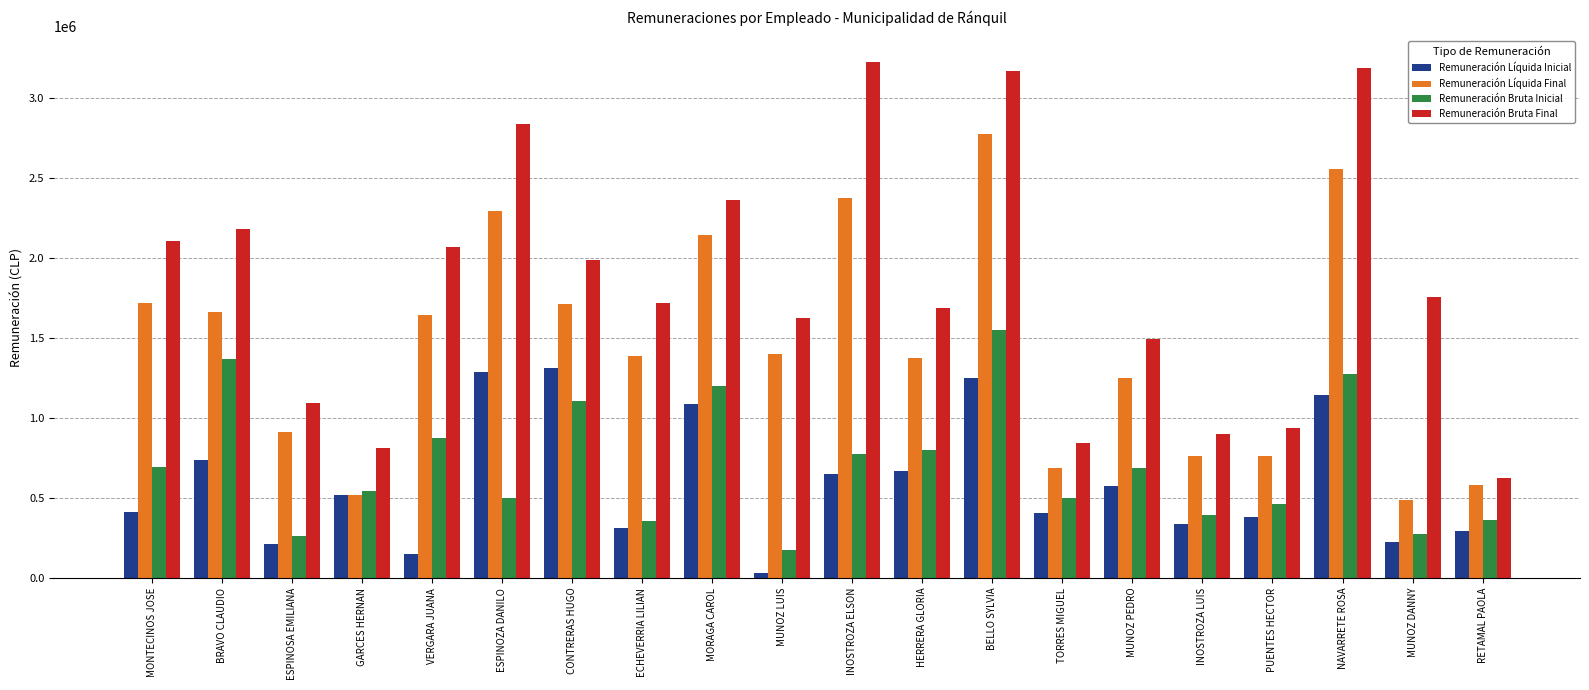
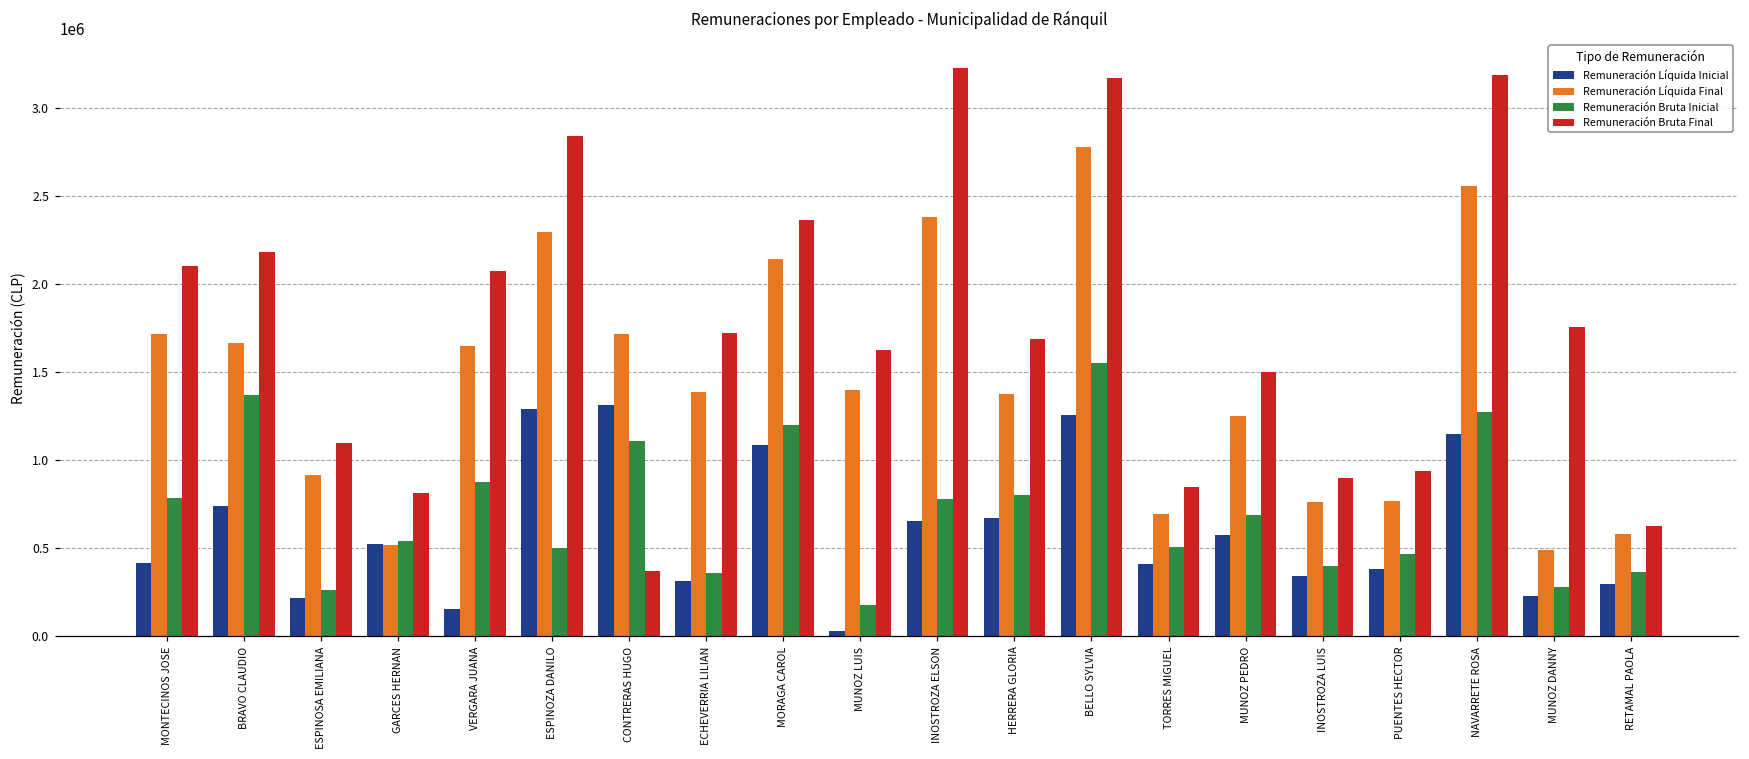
Remuneración Bruta Inicial, MONTECINOS JOSE: 690000 -> 780000
Remuneración Bruta Final, CONTRERAS HUGO: 1990000 -> 370000
